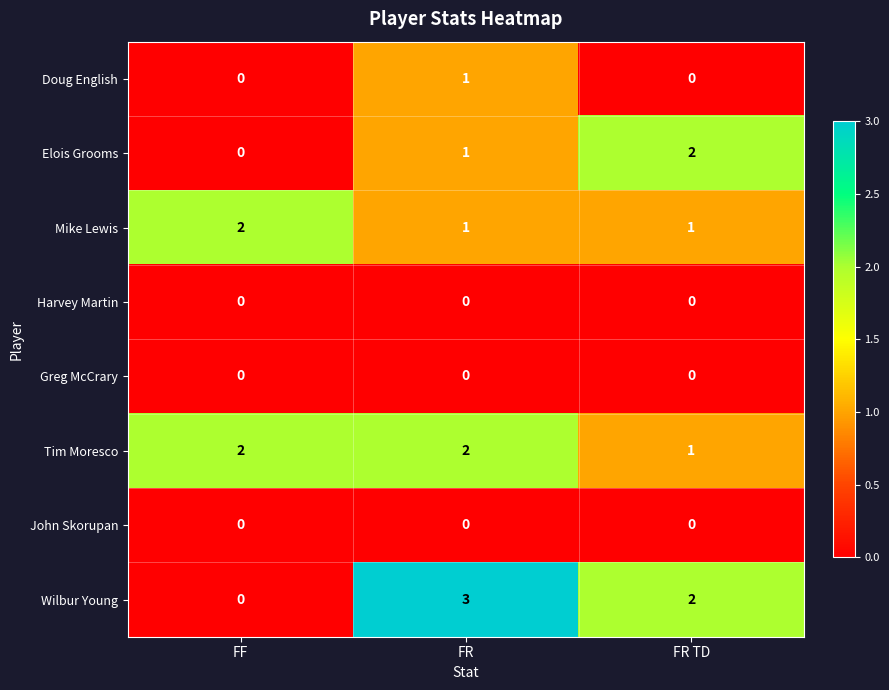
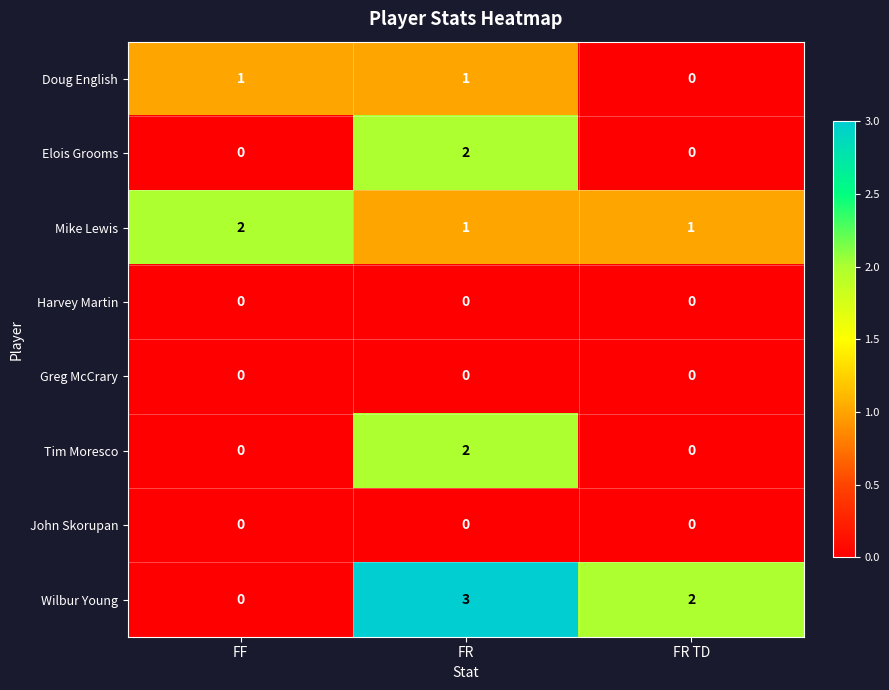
Doug English, FF: 0 -> 1
Elois Grooms, FR: 1 -> 2
Elois Grooms, FR TD: 2 -> 0
Tim Moresco, FF: 2 -> 0
Tim Moresco, FR TD: 1 -> 0
